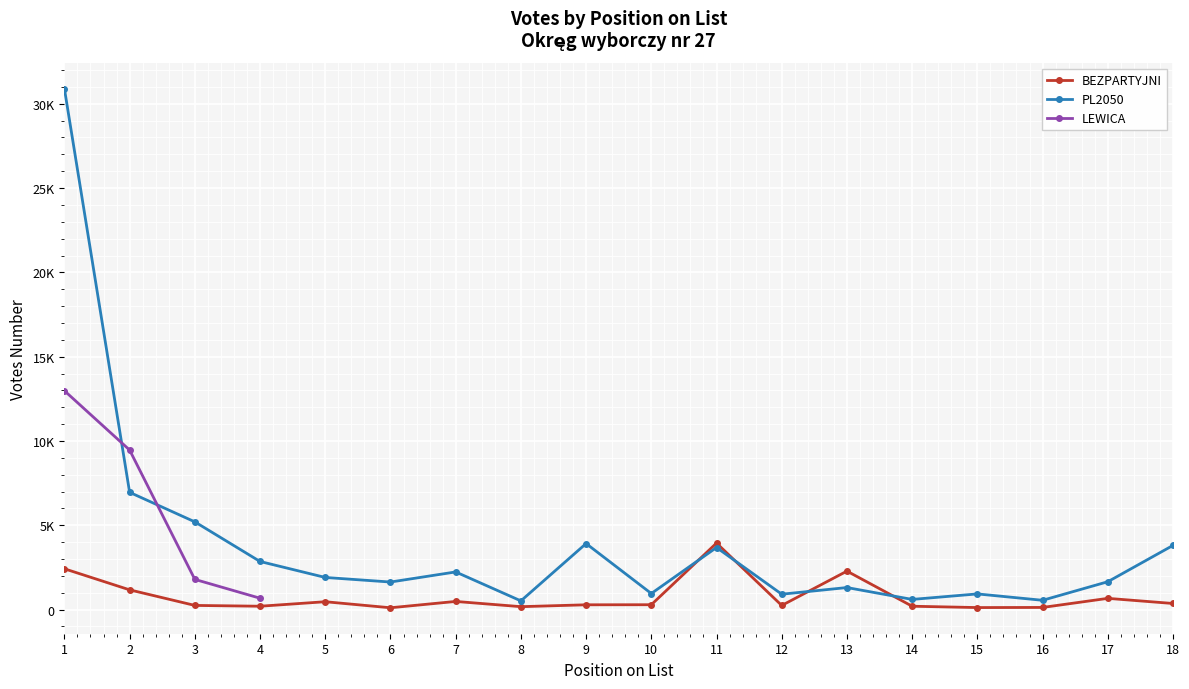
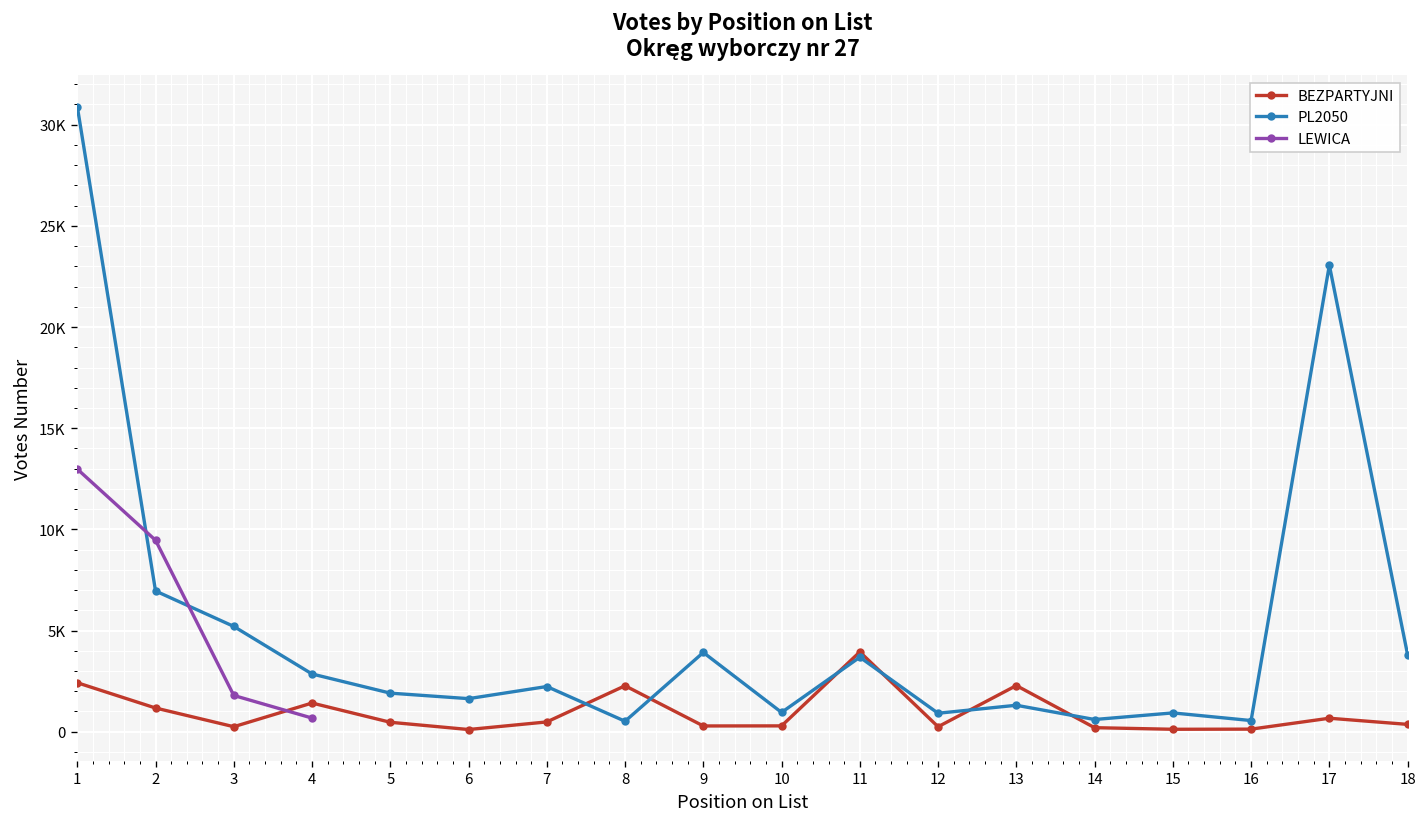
BEZPARTYJNI, 4: 200 -> 1400
BEZPARTYJNI, 8: 200 -> 2300
PL2050, 17: 1700 -> 23100
